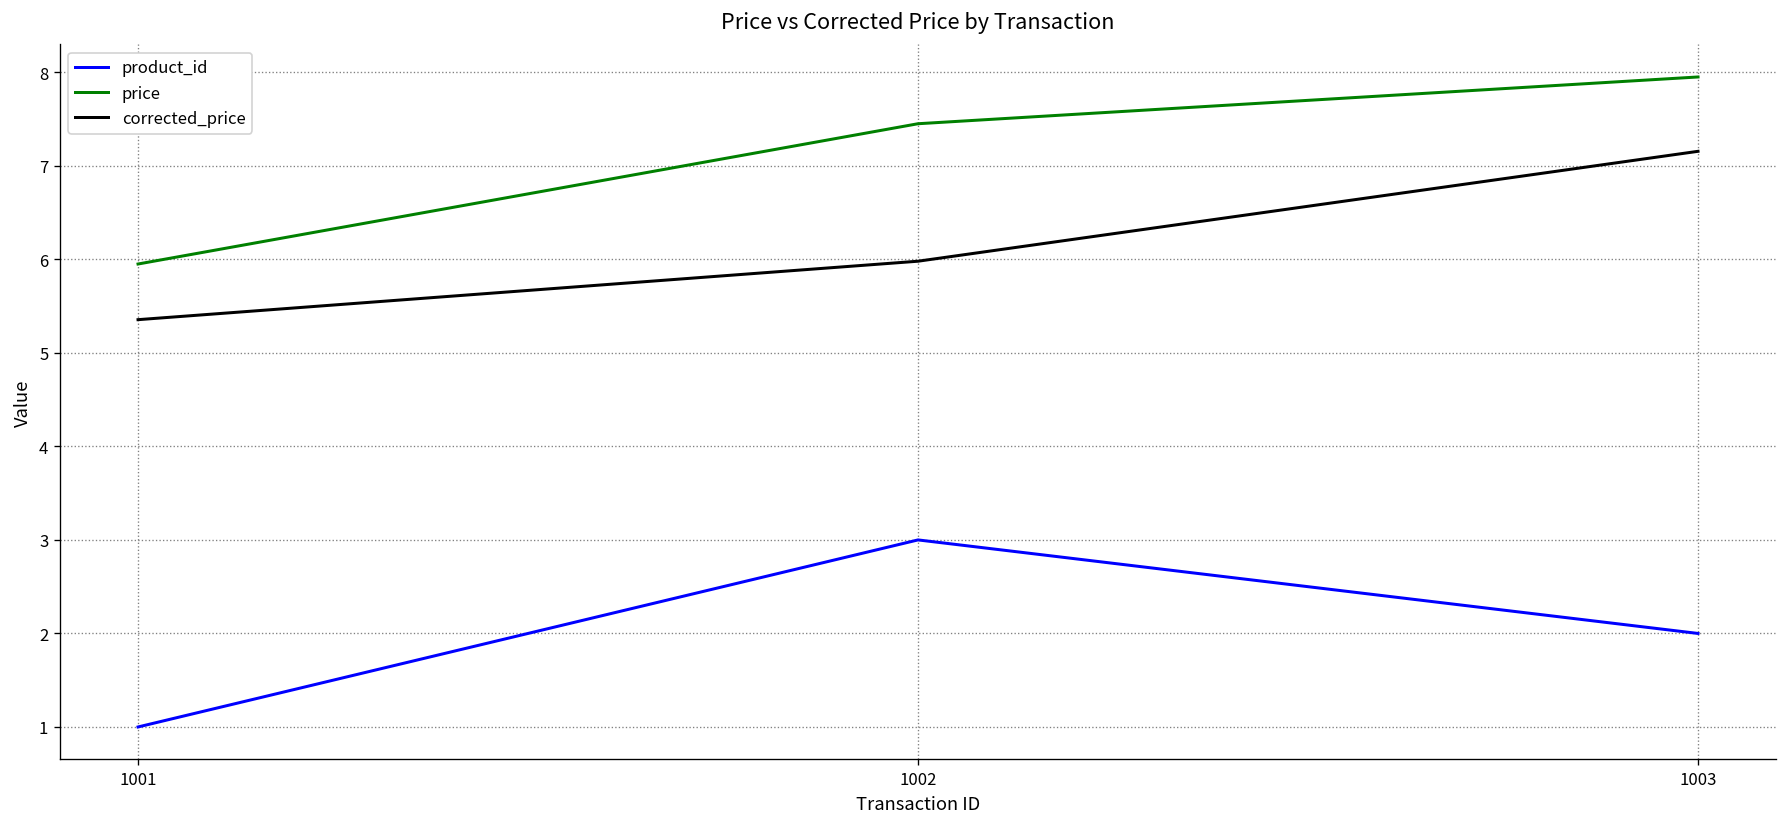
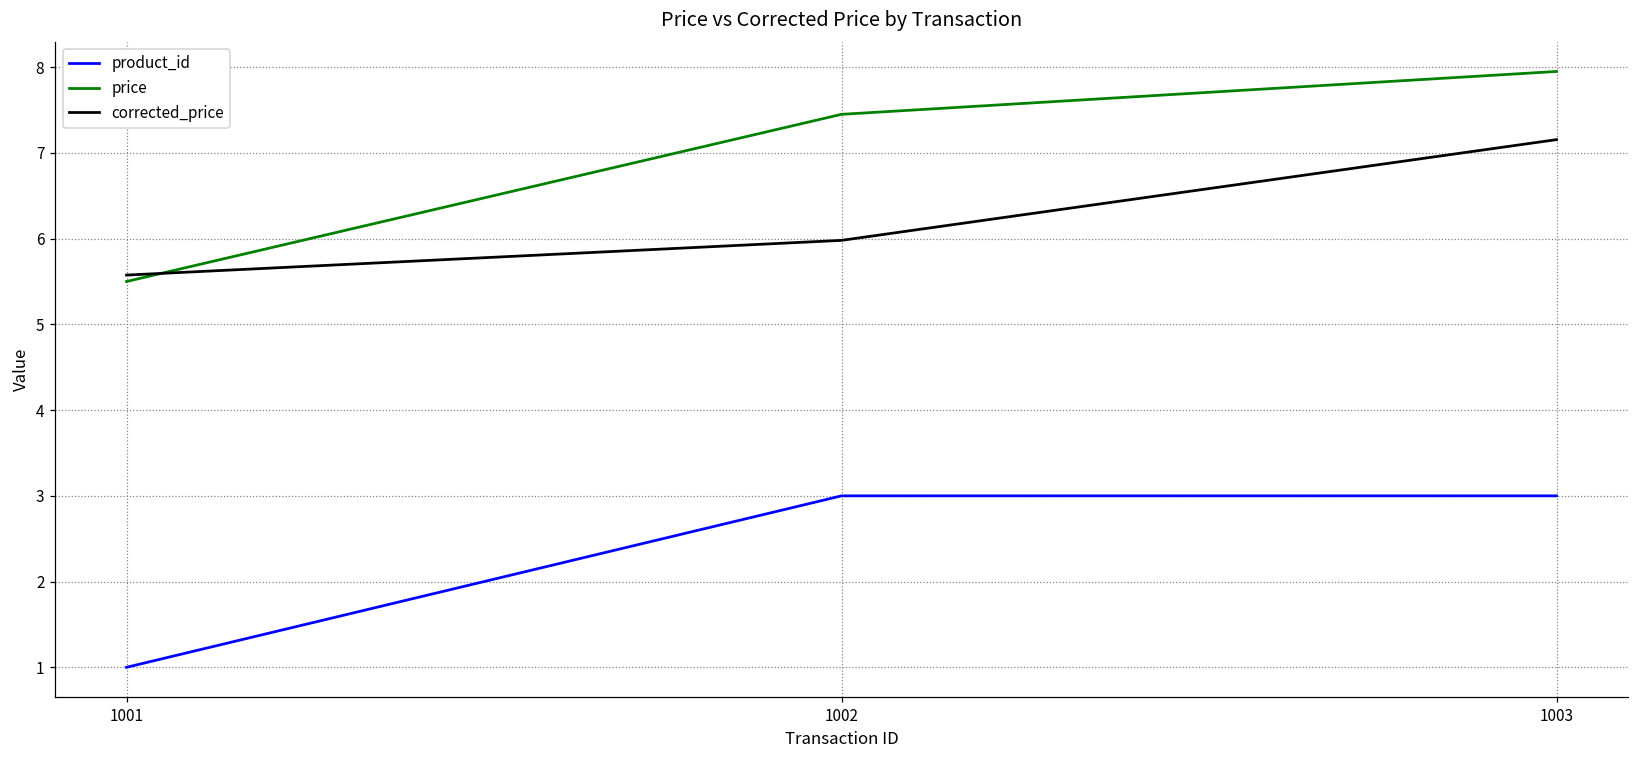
price, 1001: 6.0 -> 5.5
corrected_price, 1001: 5.4 -> 5.6
product_id, 1003: 2 -> 3
